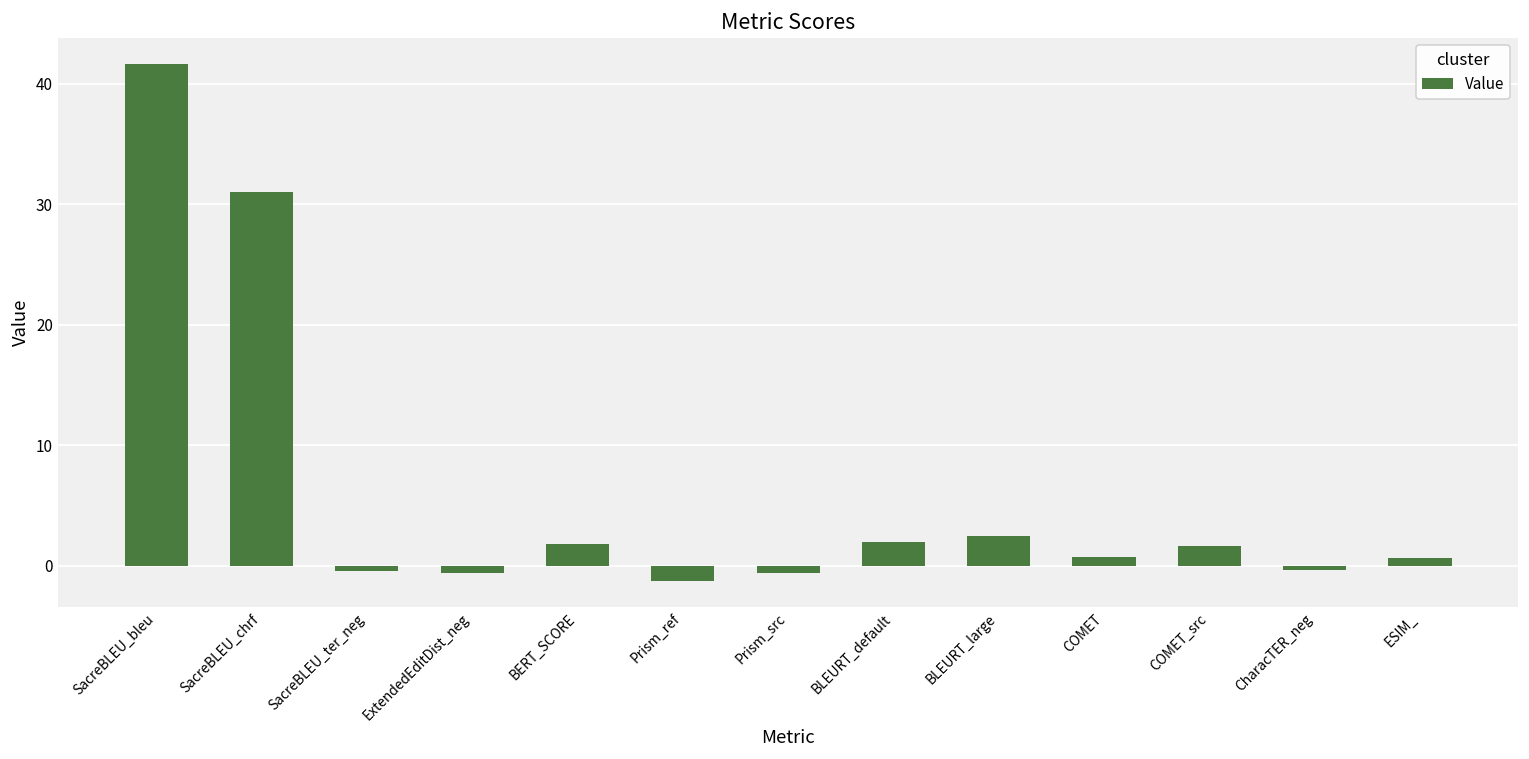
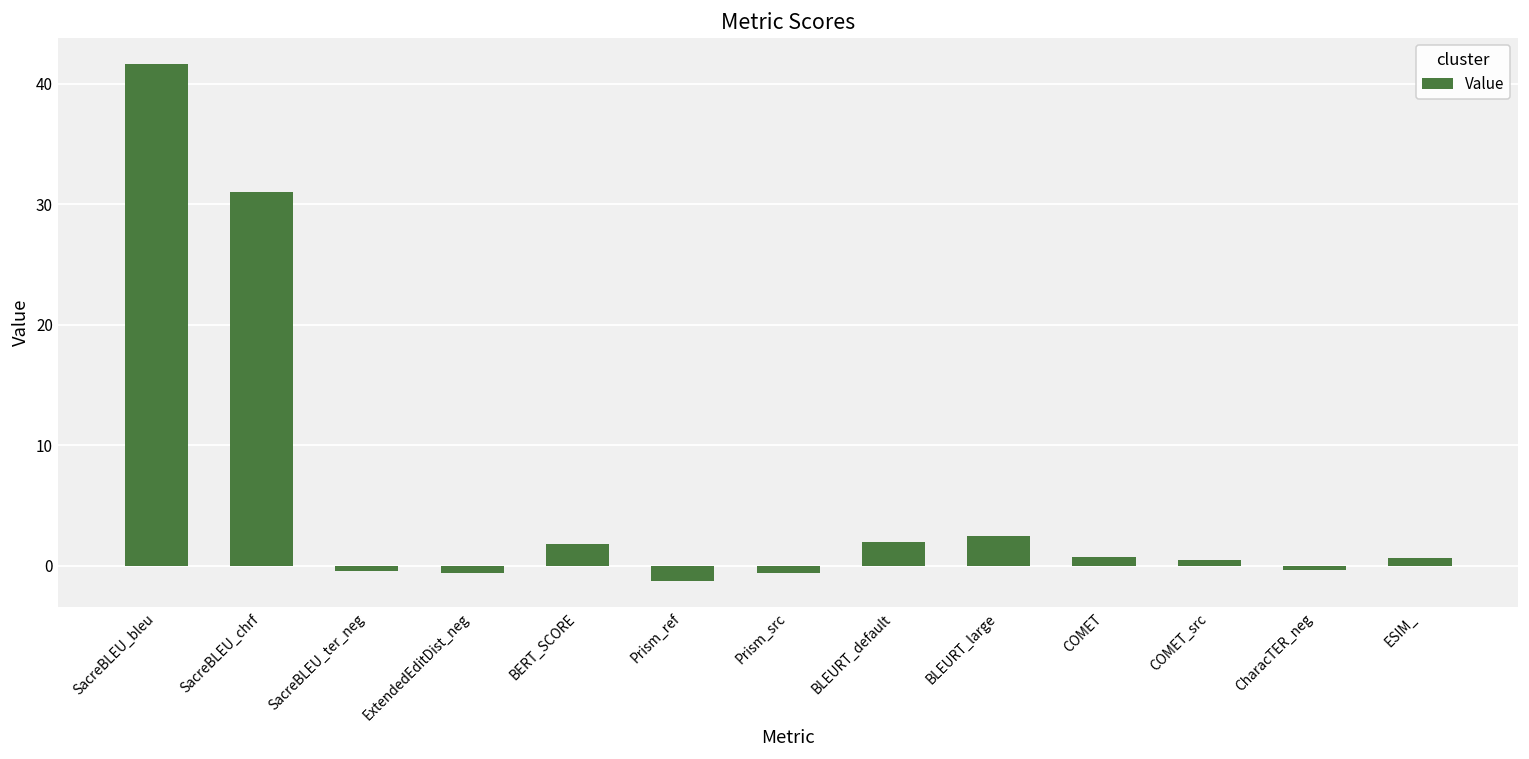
COMET_src: 1.6 -> 0.5
